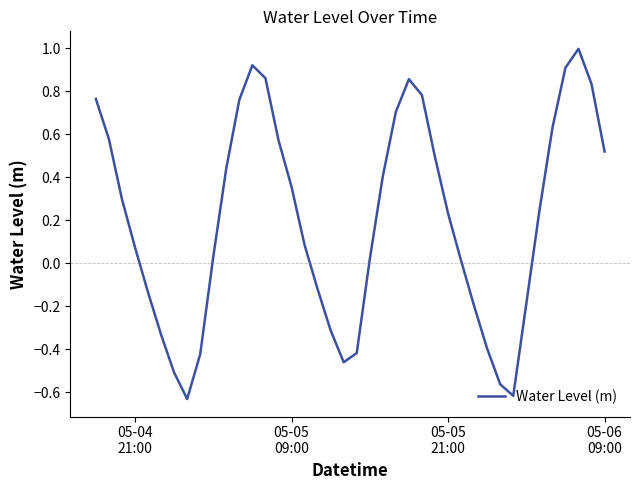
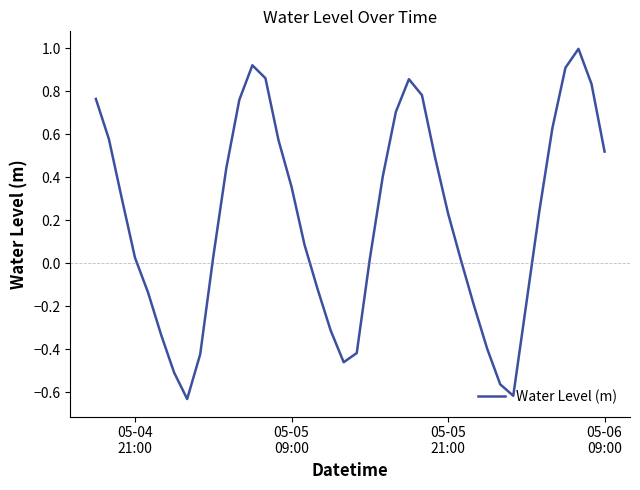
05-04 21:00: 0.07 -> 0.03
